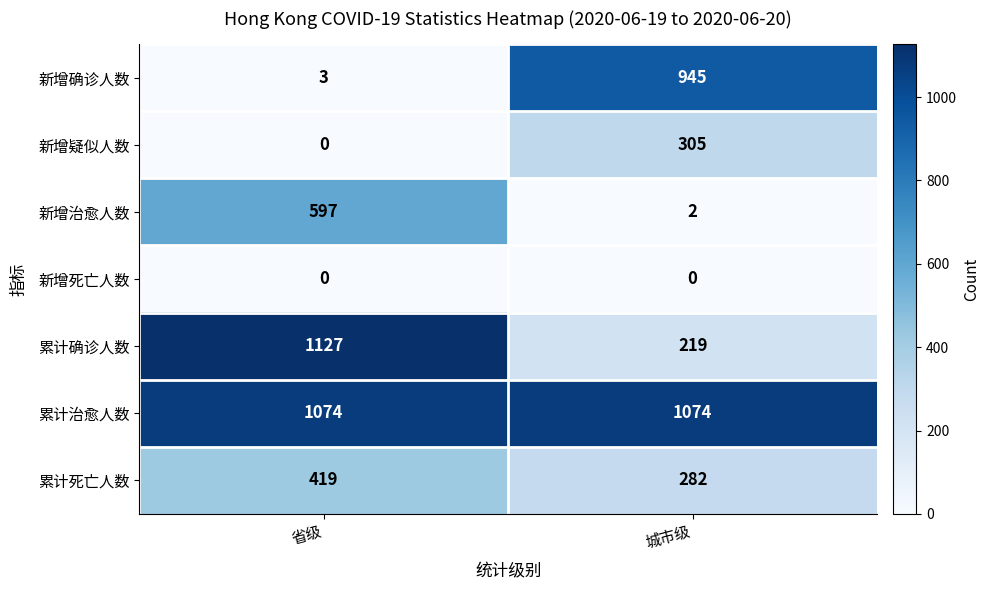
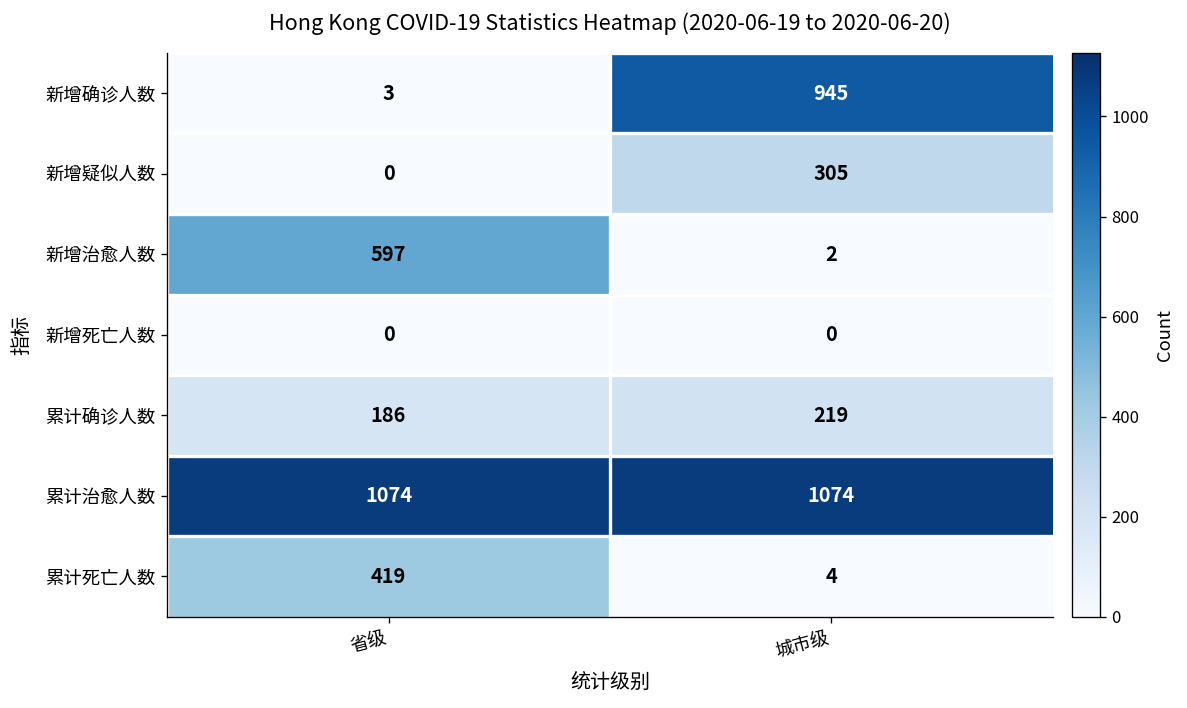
累计确诊人数, 省级: 1127 -> 186
累计死亡人数, 城市级: 282 -> 4
